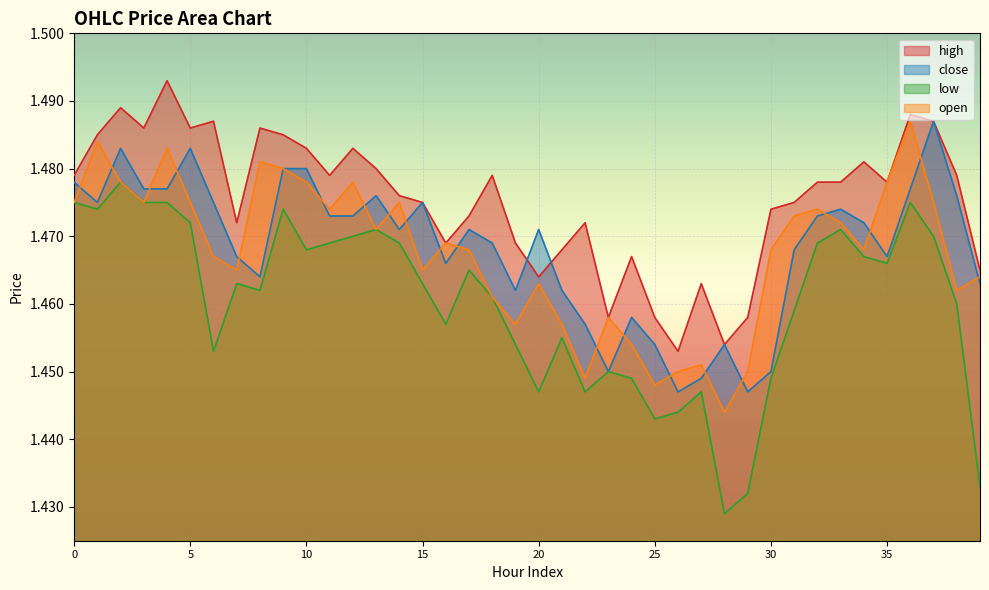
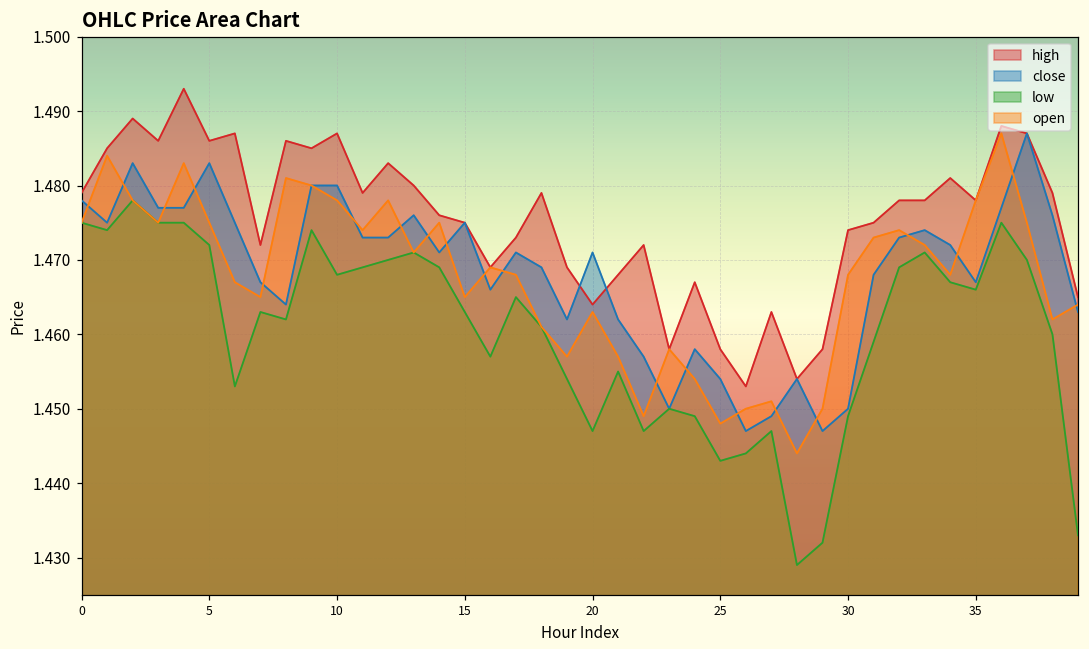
high, 10: 1.483 -> 1.487
